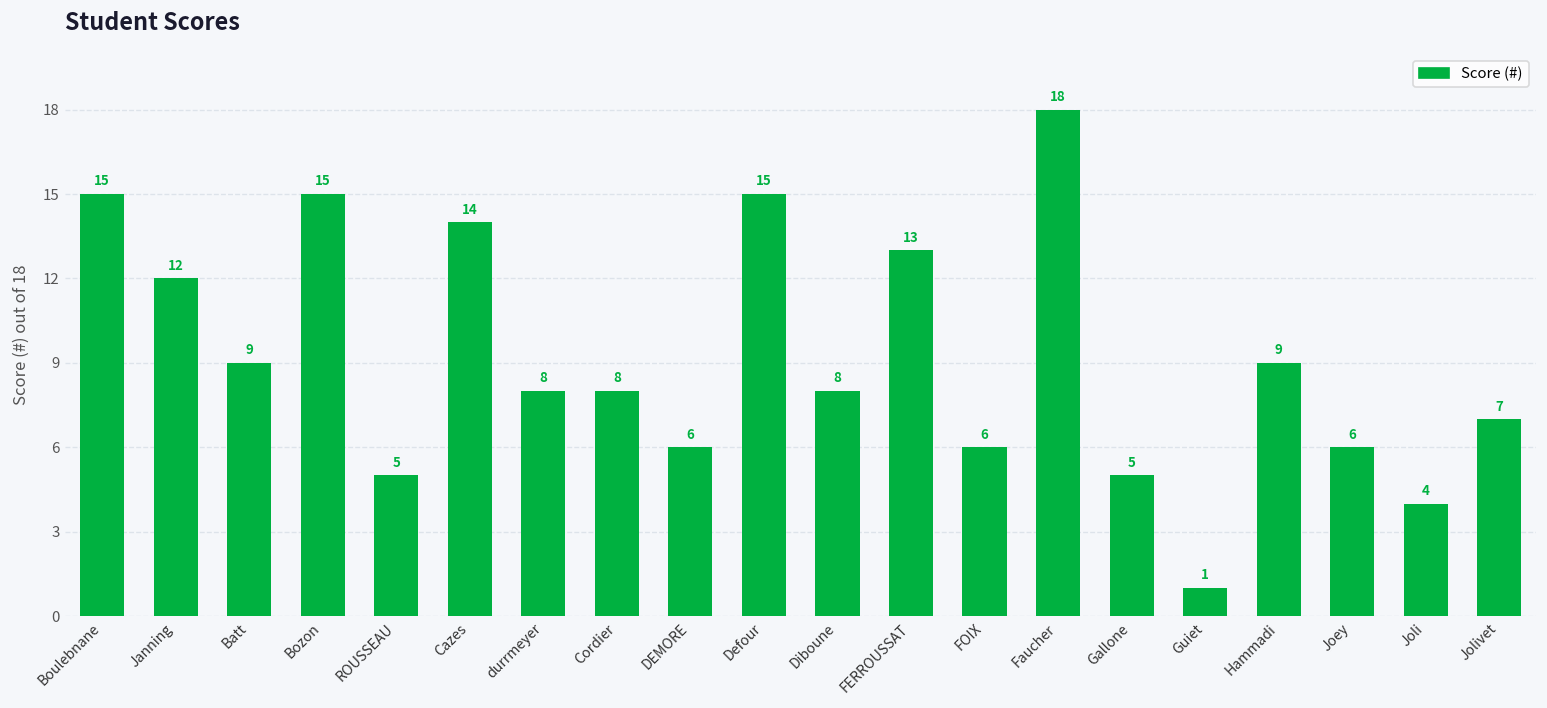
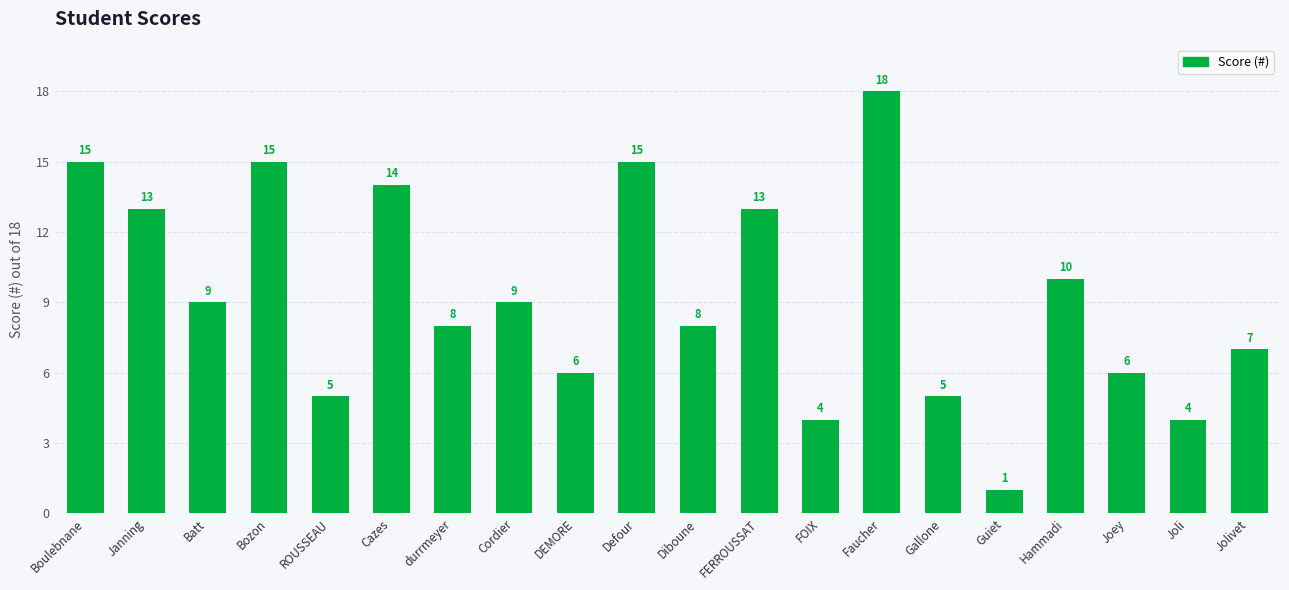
Janning: 12 -> 13
Cordier: 8 -> 9
FOIX: 6 -> 4
Hammadi: 9 -> 10
